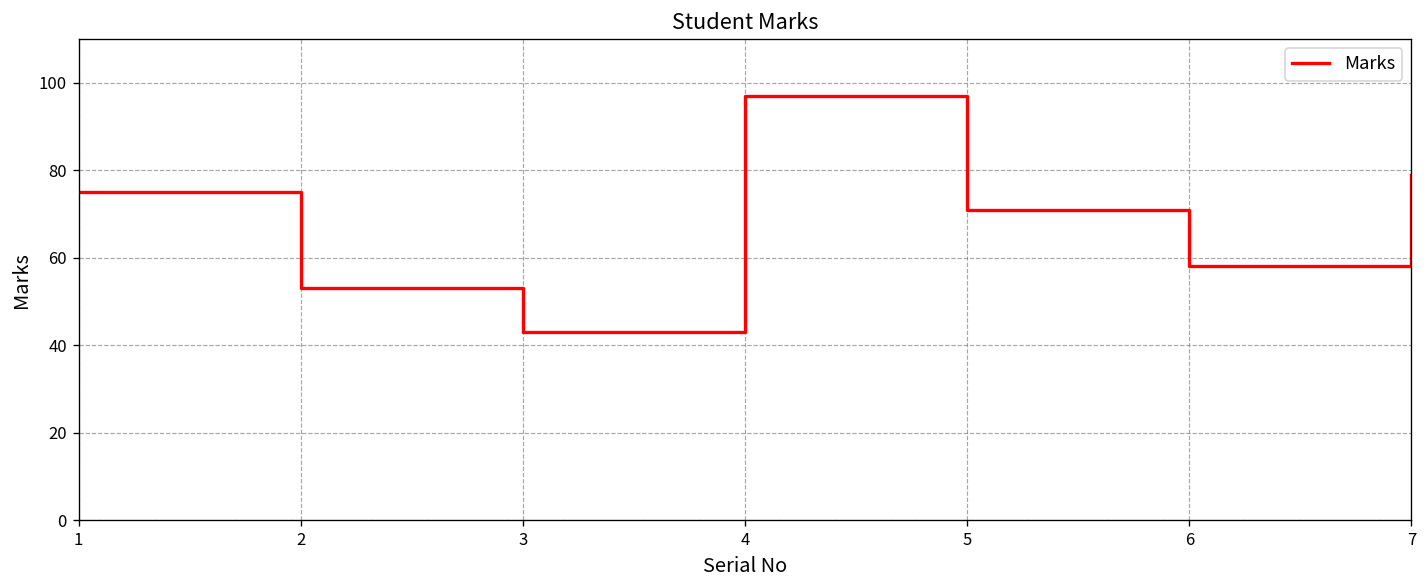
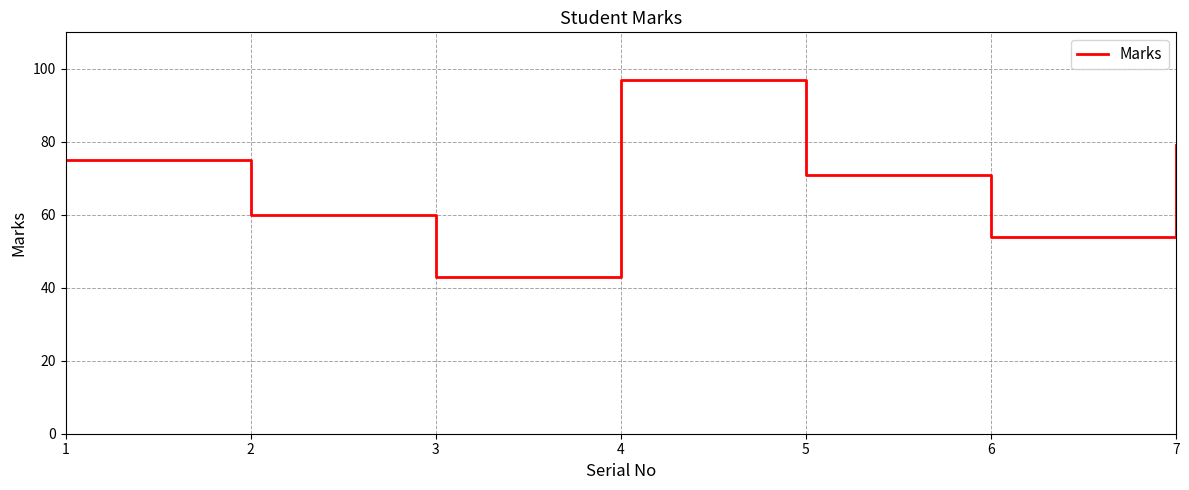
2: 53 -> 60
6: 58 -> 54
